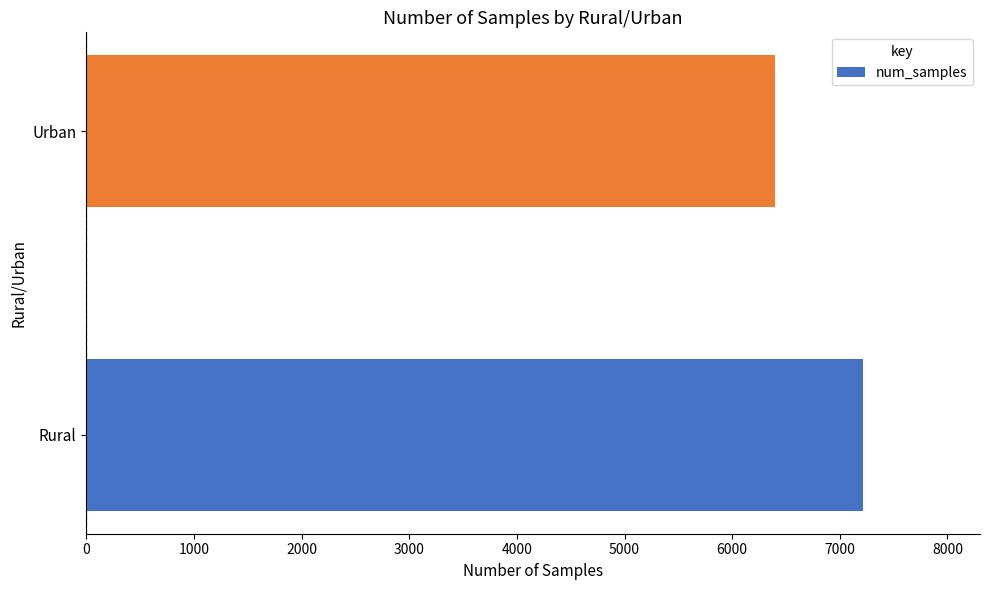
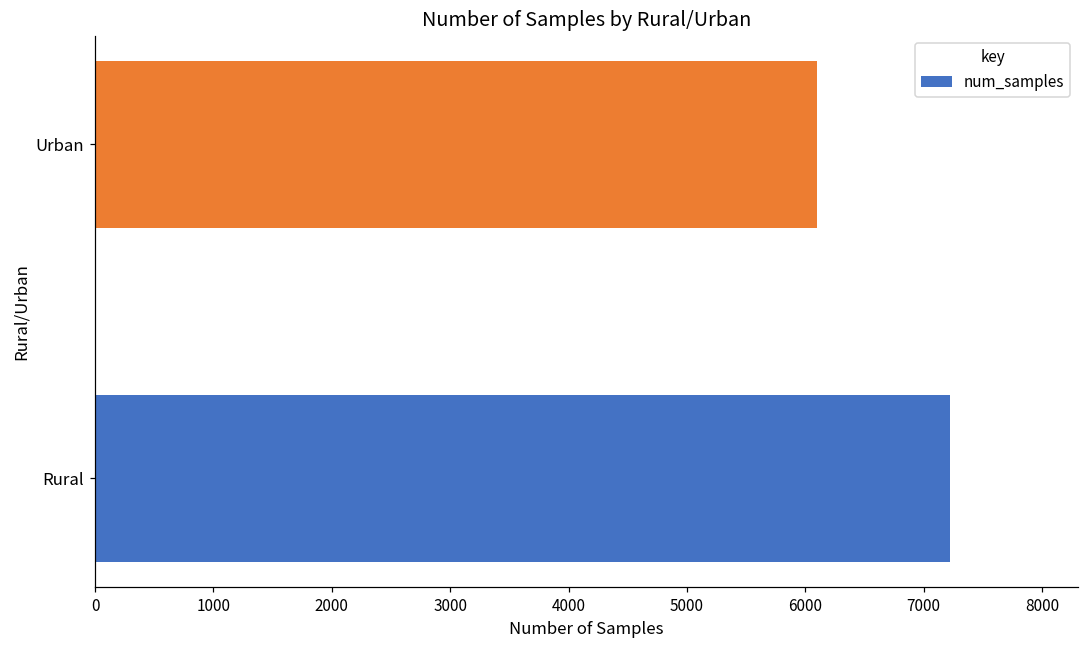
Urban: 6400 -> 6100
